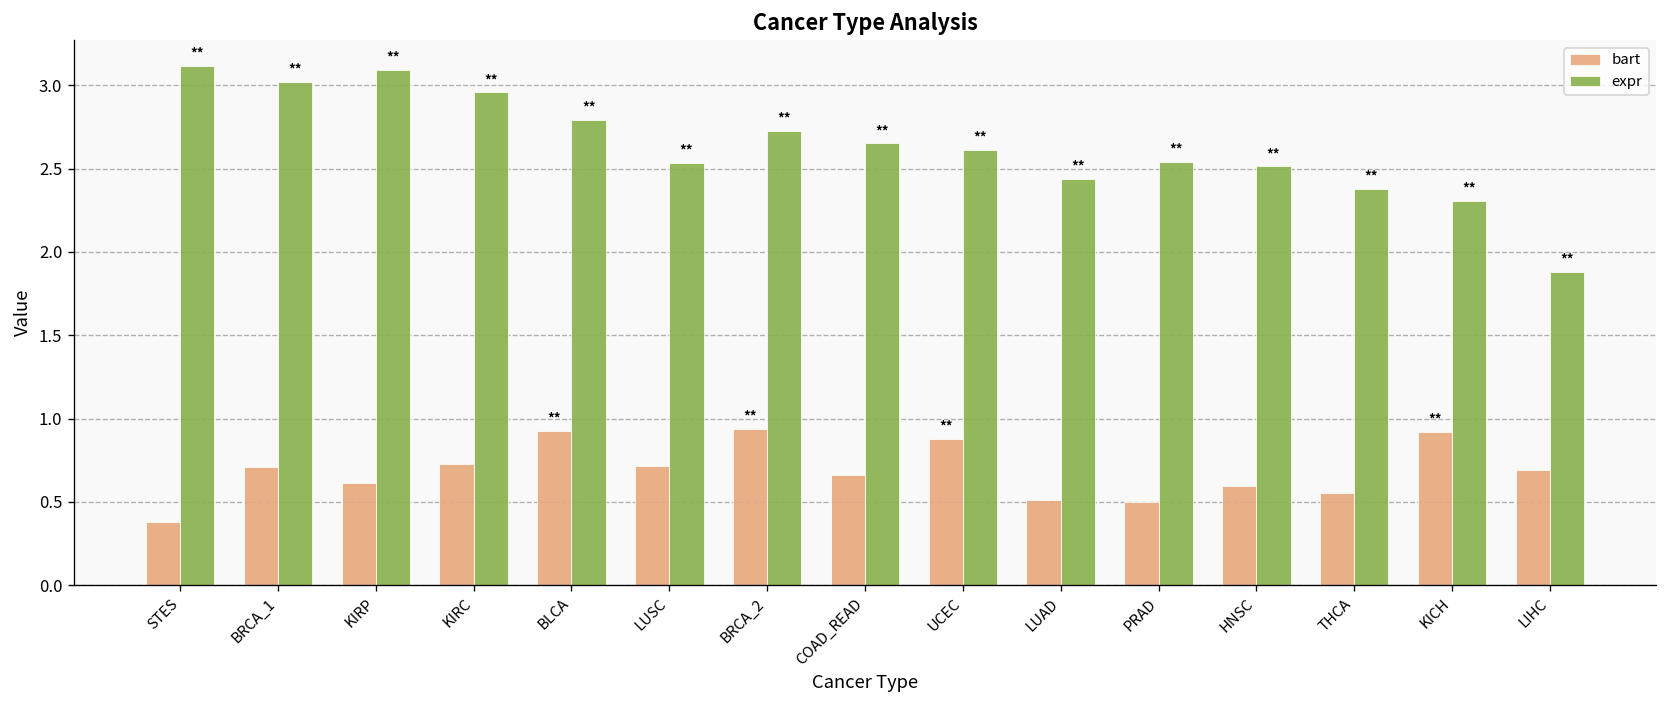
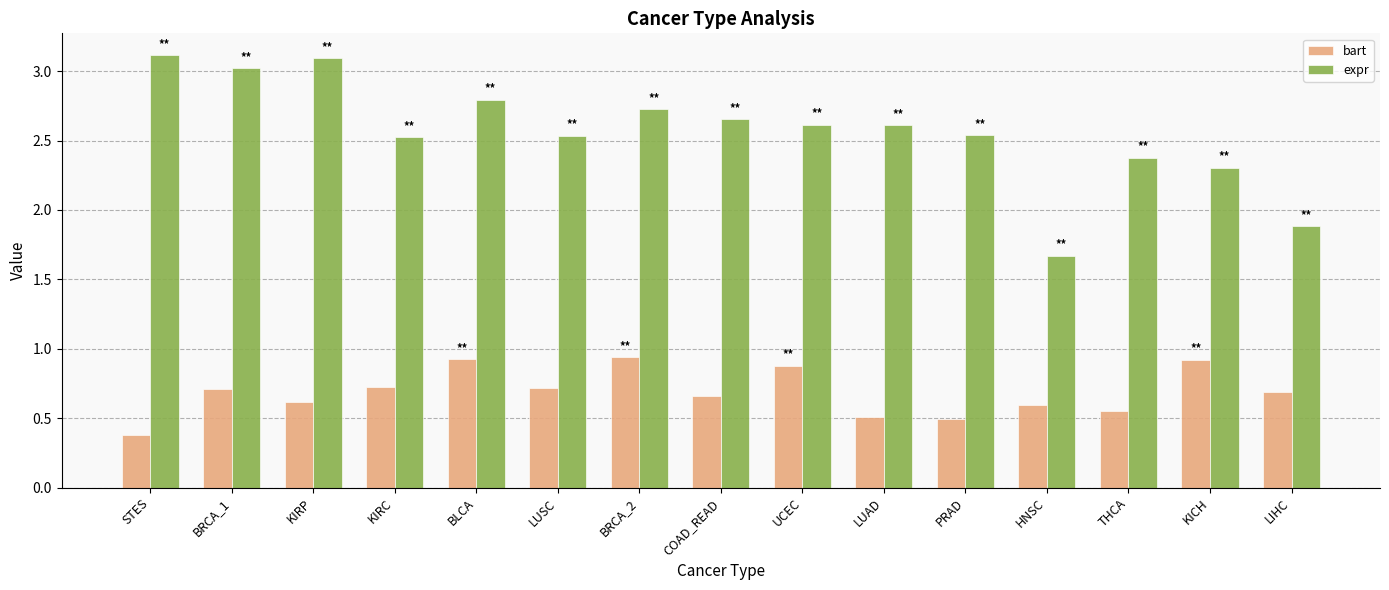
expr, KIRC: 2.96 -> 2.52
expr, LUAD: 2.44 -> 2.61
expr, HNSC: 2.51 -> 1.67
